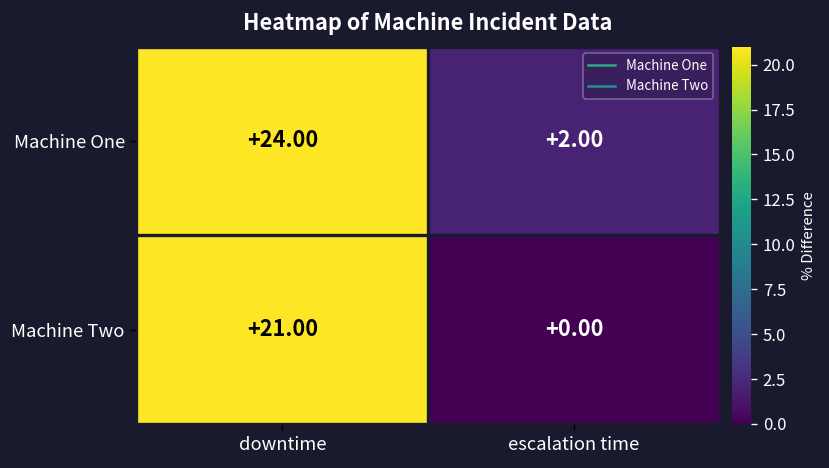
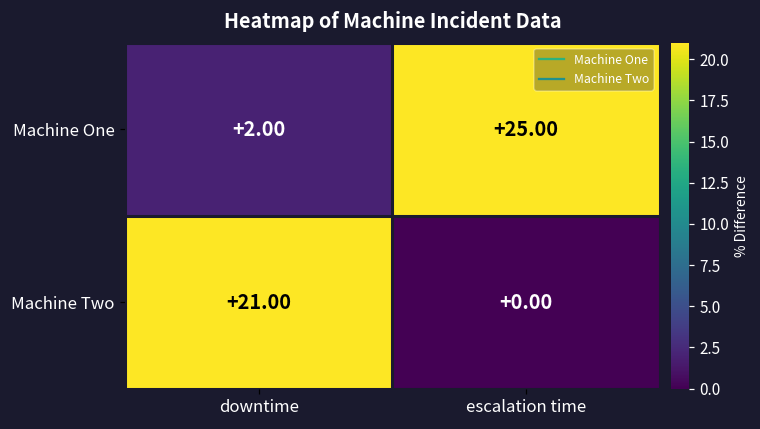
Machine One, downtime: +24.00 -> +2.00
Machine One, escalation time: +2.00 -> +25.00
